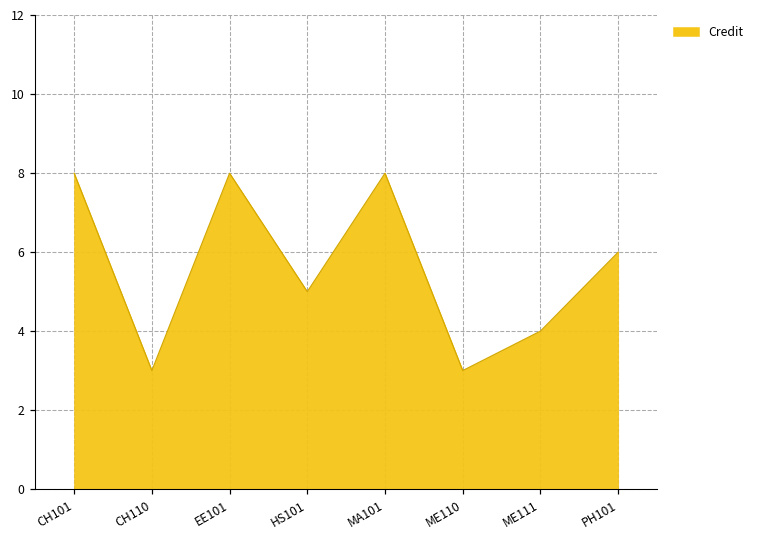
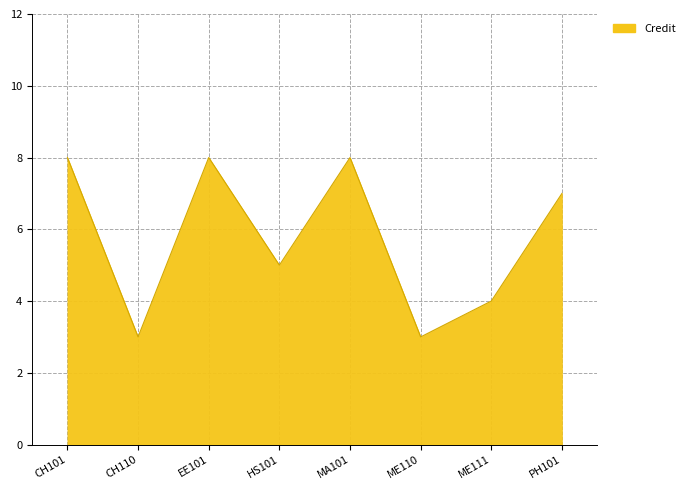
PH101: 6 -> 7
